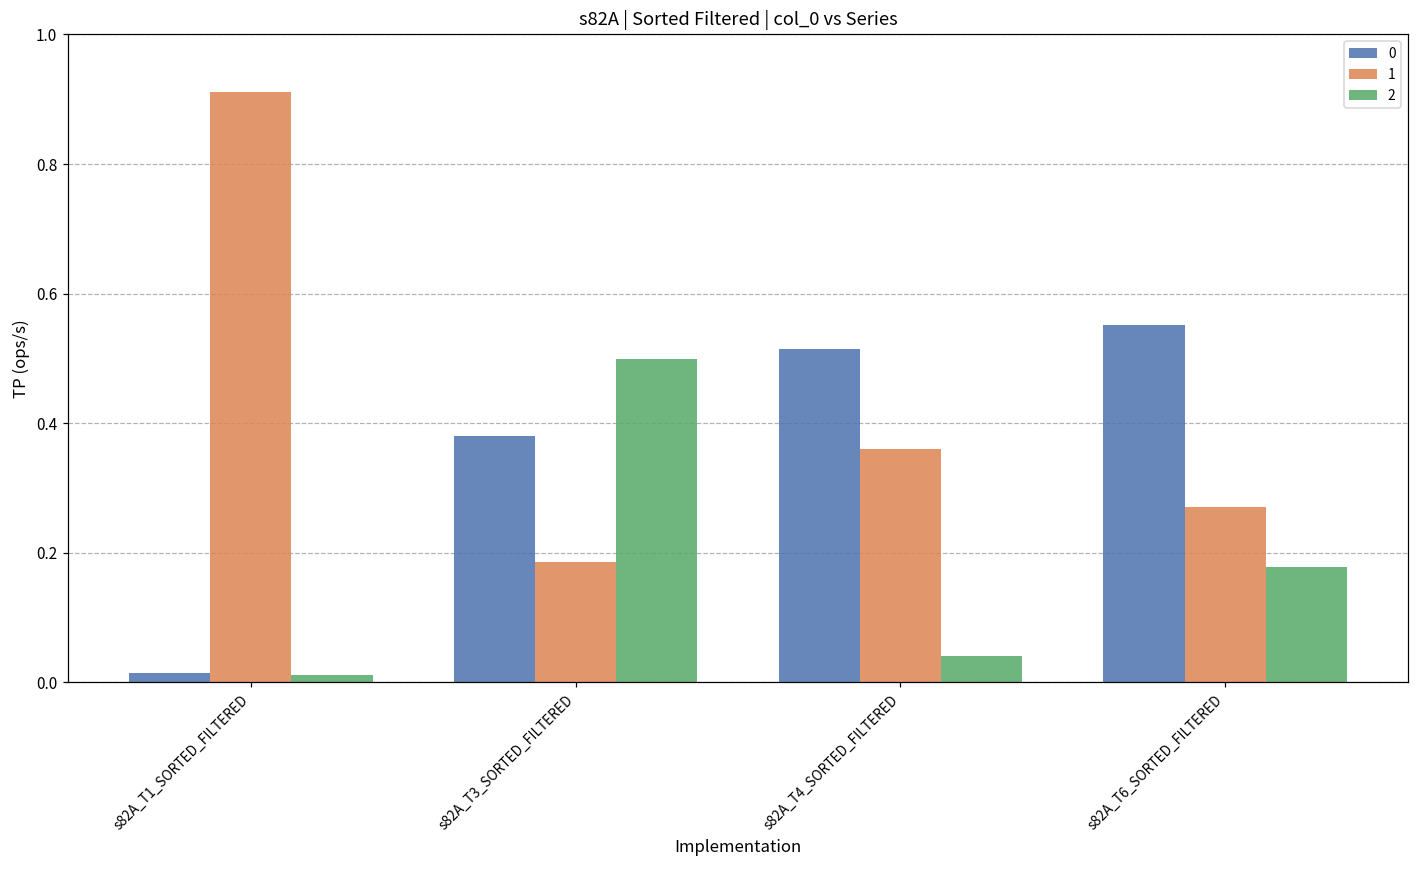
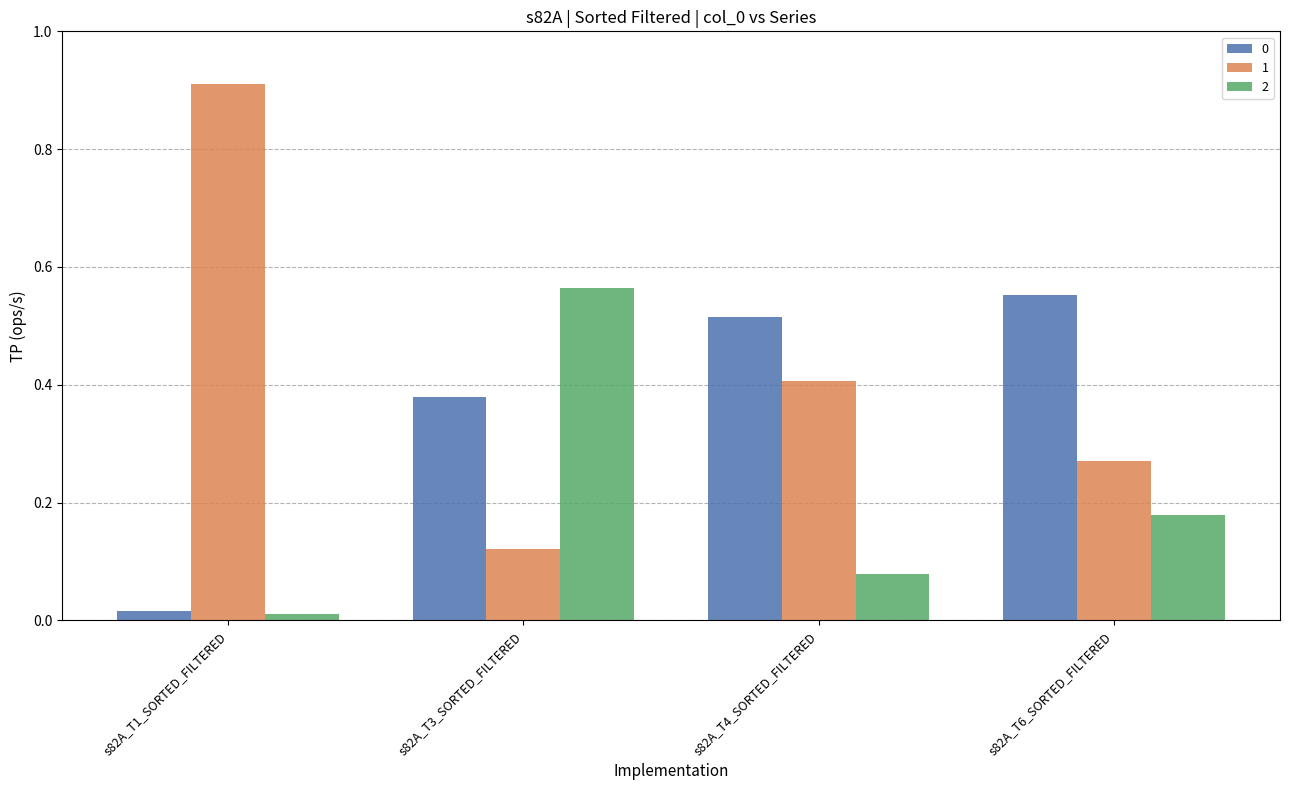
1, s82A_T3_SORTED_FILTERED: 0.19 -> 0.12
2, s82A_T3_SORTED_FILTERED: 0.50 -> 0.56
1, s82A_T4_SORTED_FILTERED: 0.36 -> 0.41
2, s82A_T4_SORTED_FILTERED: 0.04 -> 0.08
